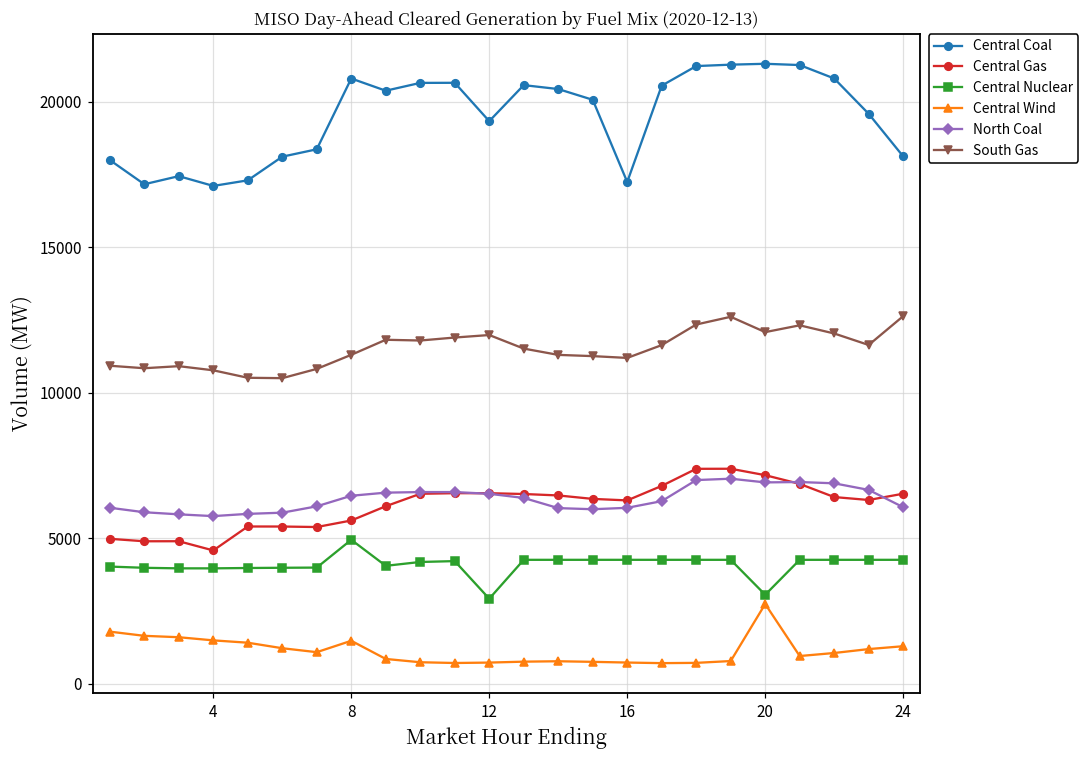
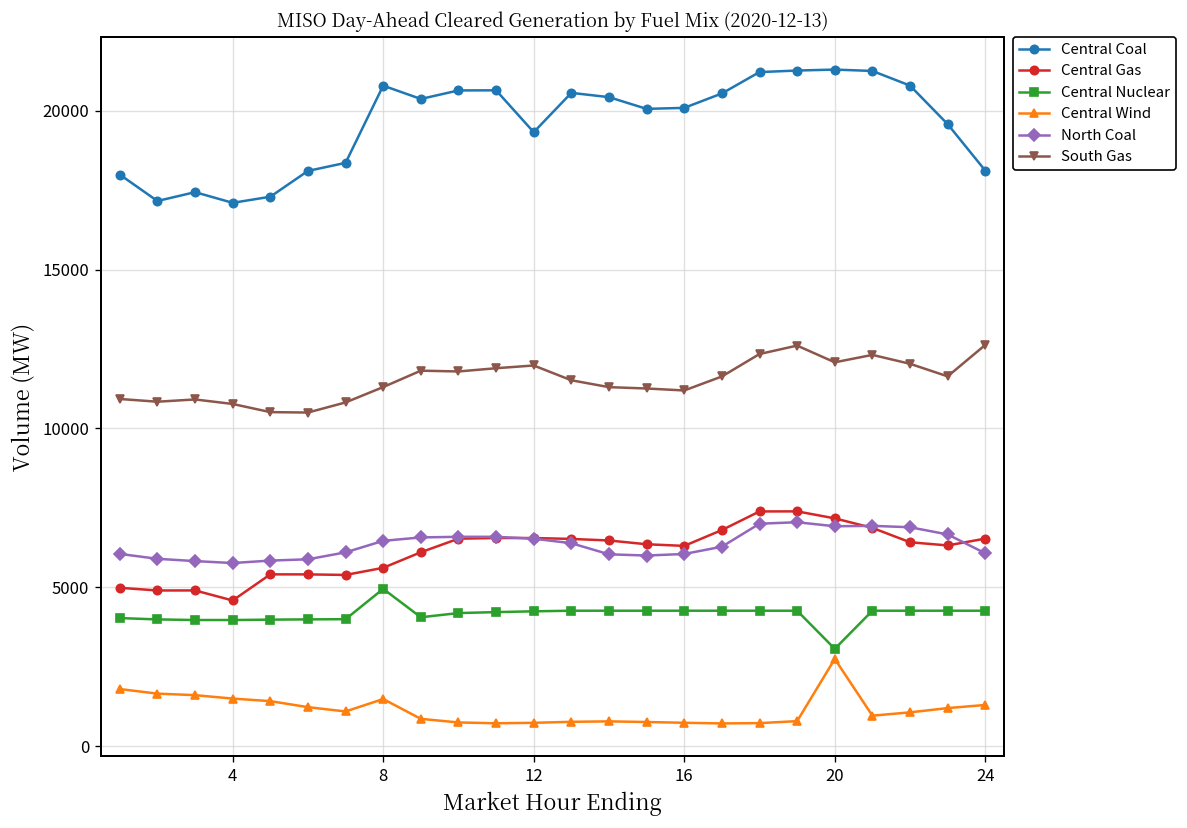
Central Nuclear, 12: 2900 -> 4200
Central Coal, 16: 17200 -> 20100
